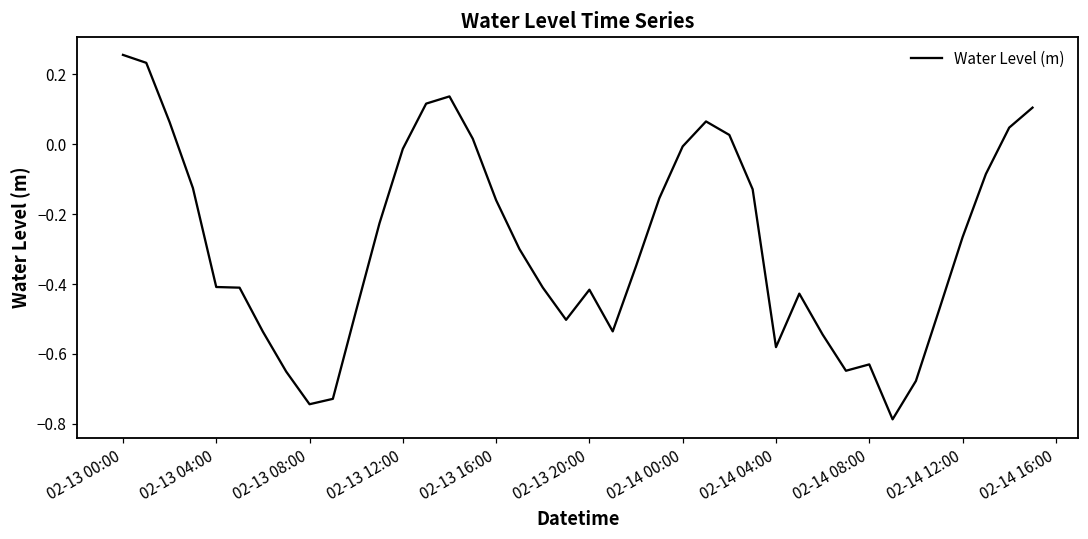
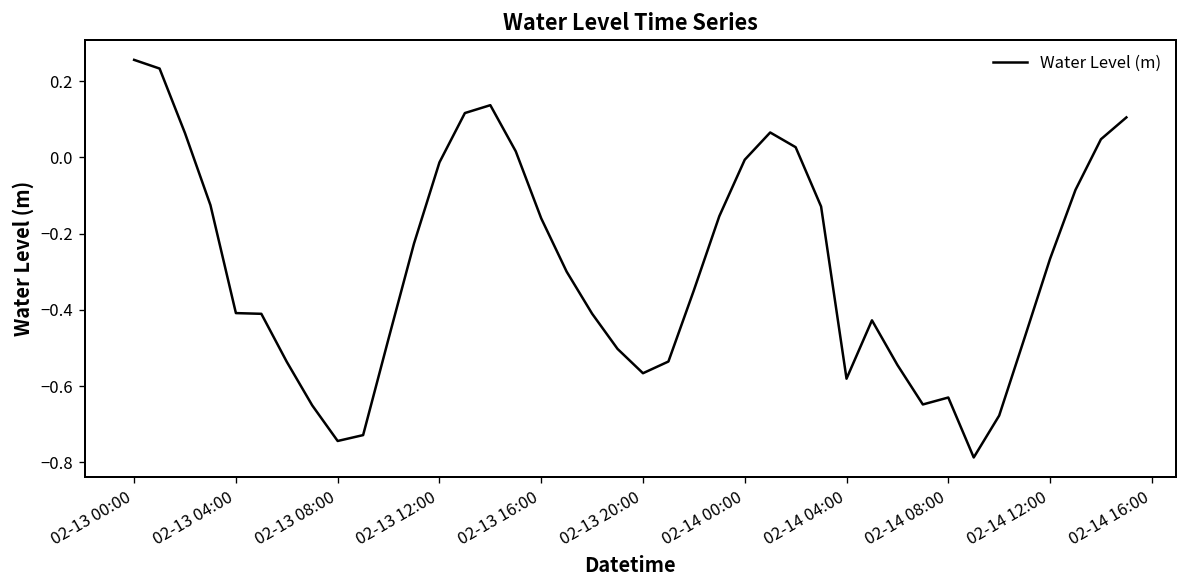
02-13 20:00: -0.42 -> -0.57
